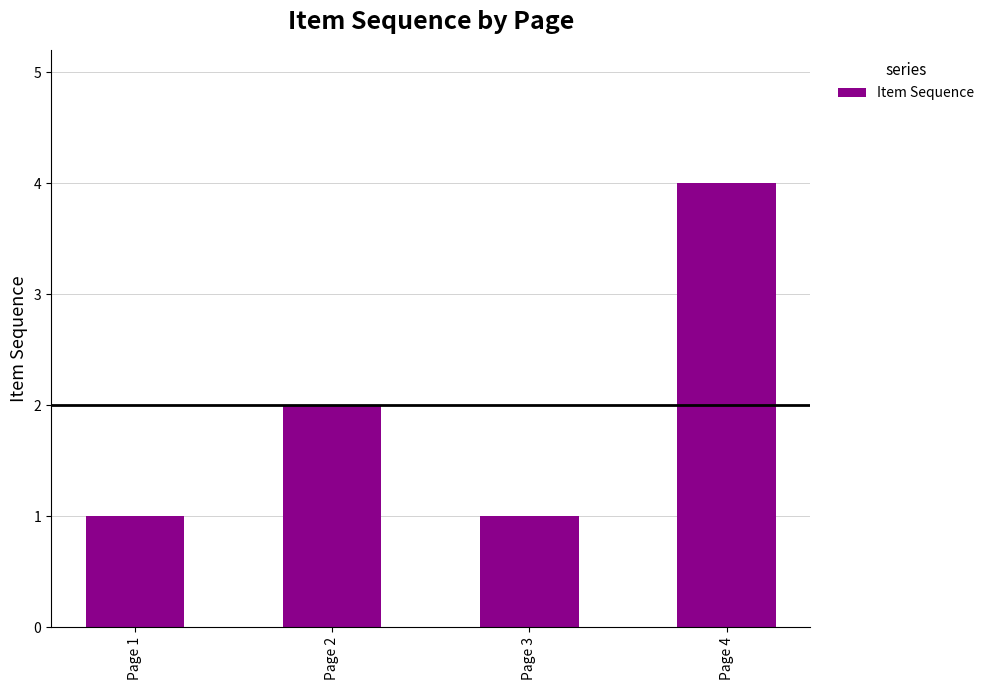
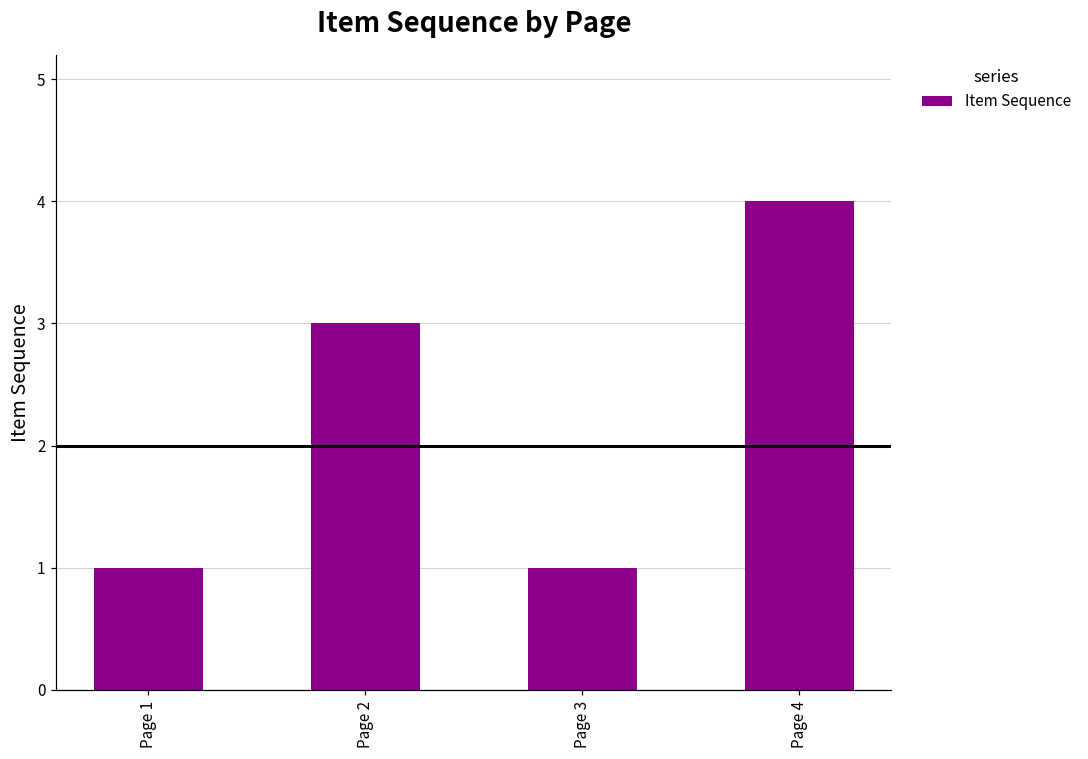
Page 2: 2 -> 3
